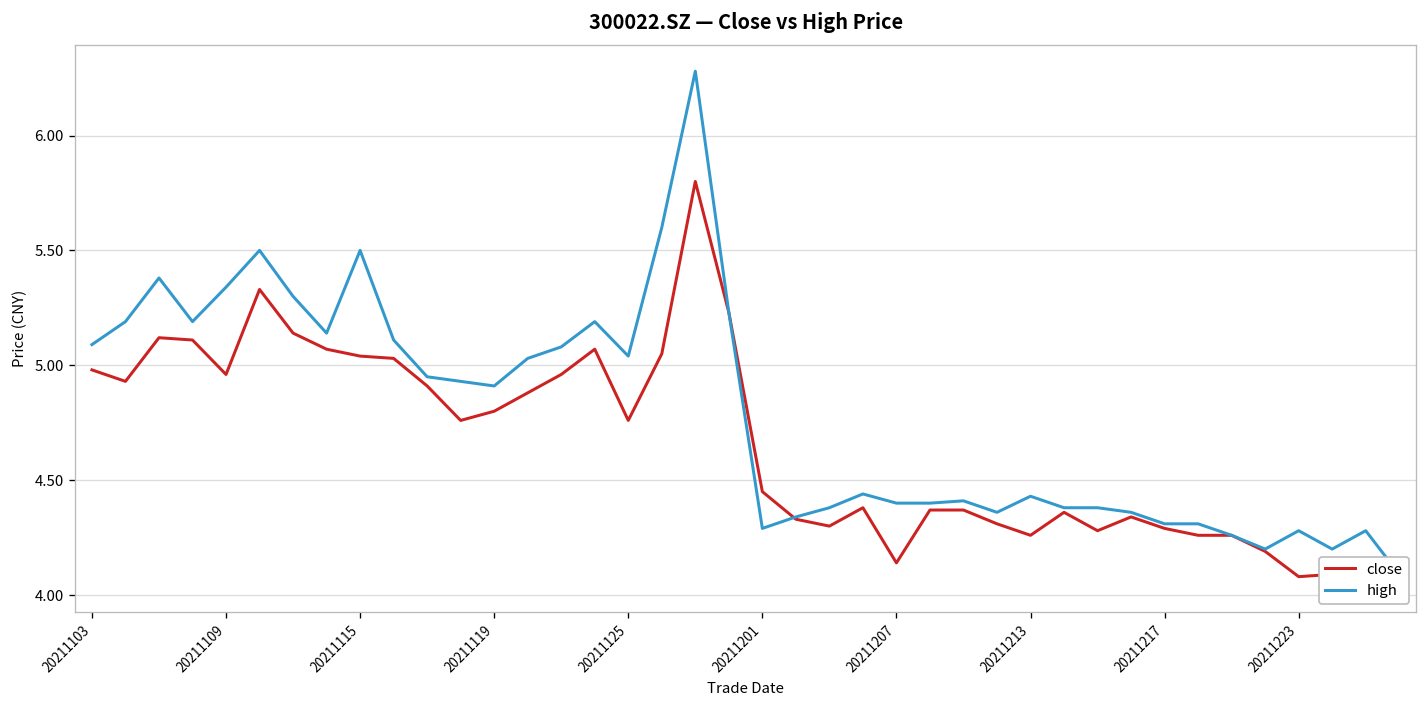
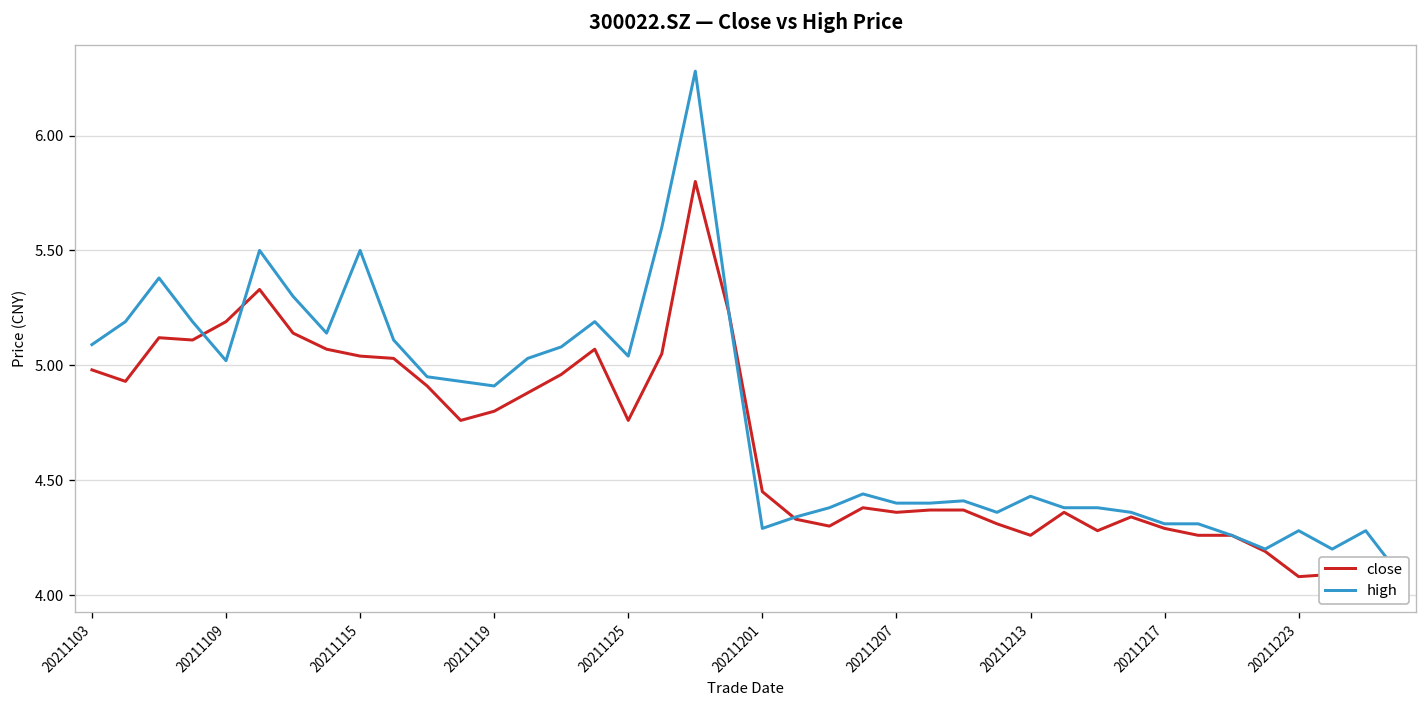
close, 20211109: 4.96 -> 5.19
high, 20211109: 5.34 -> 5.02
close, 20211207: 4.14 -> 4.36
